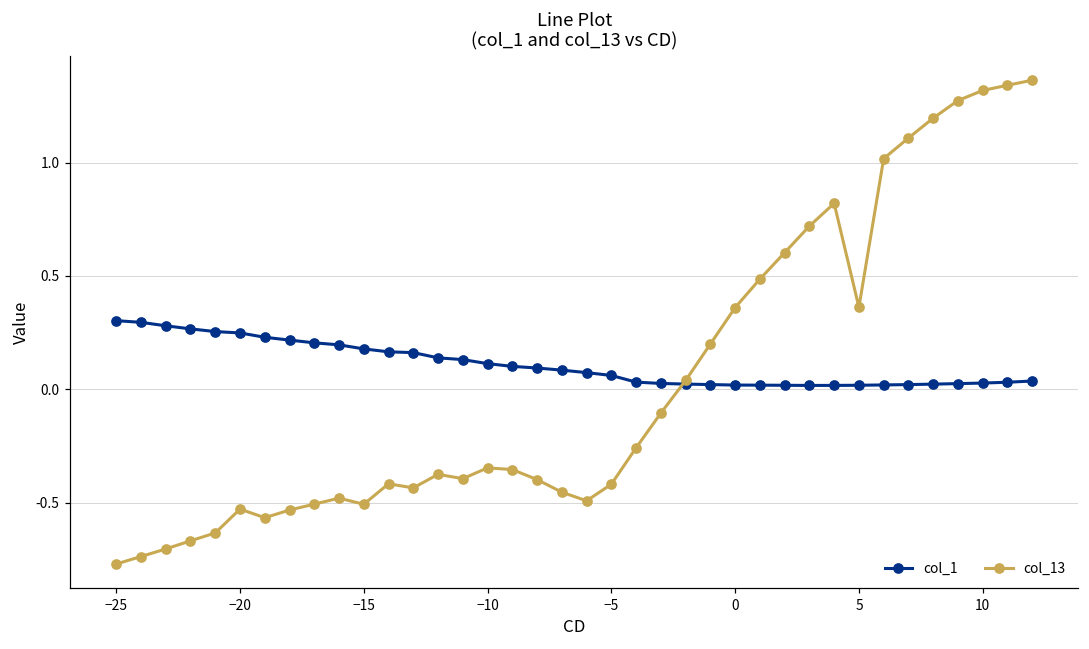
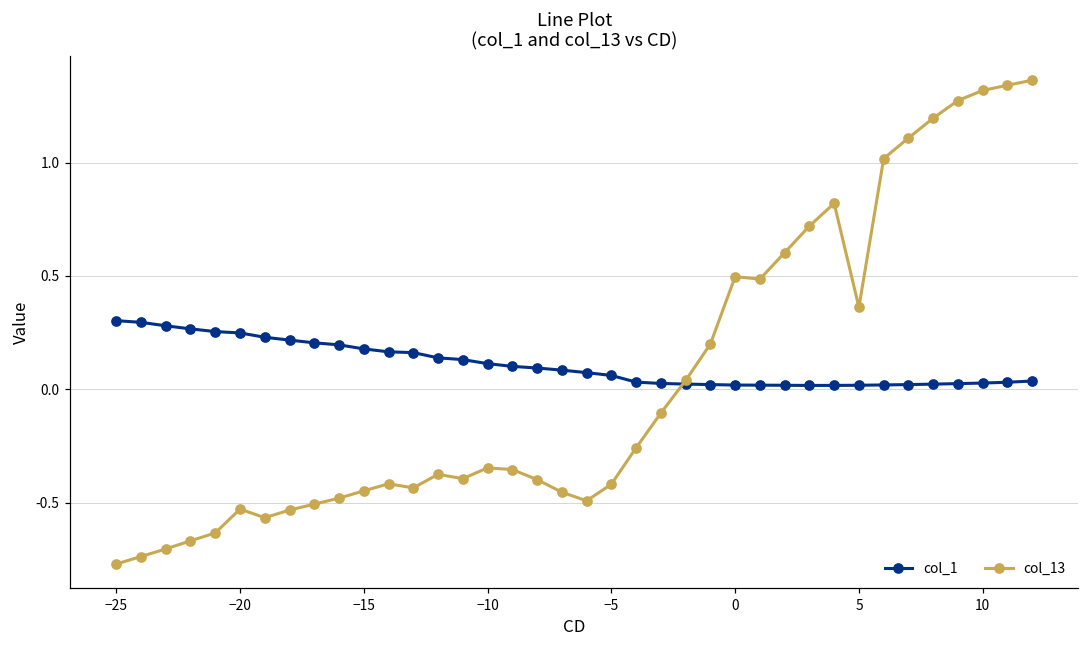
col_13, −15: -0.51 -> -0.45
col_13, 0: 0.36 -> 0.50
